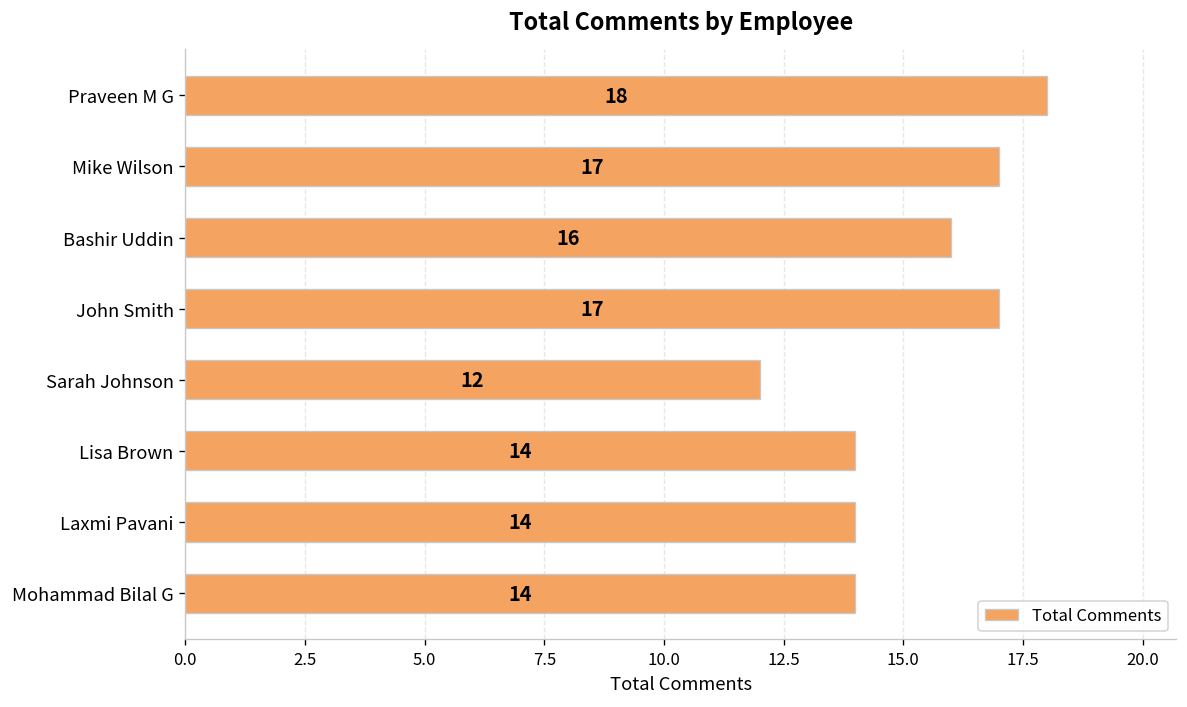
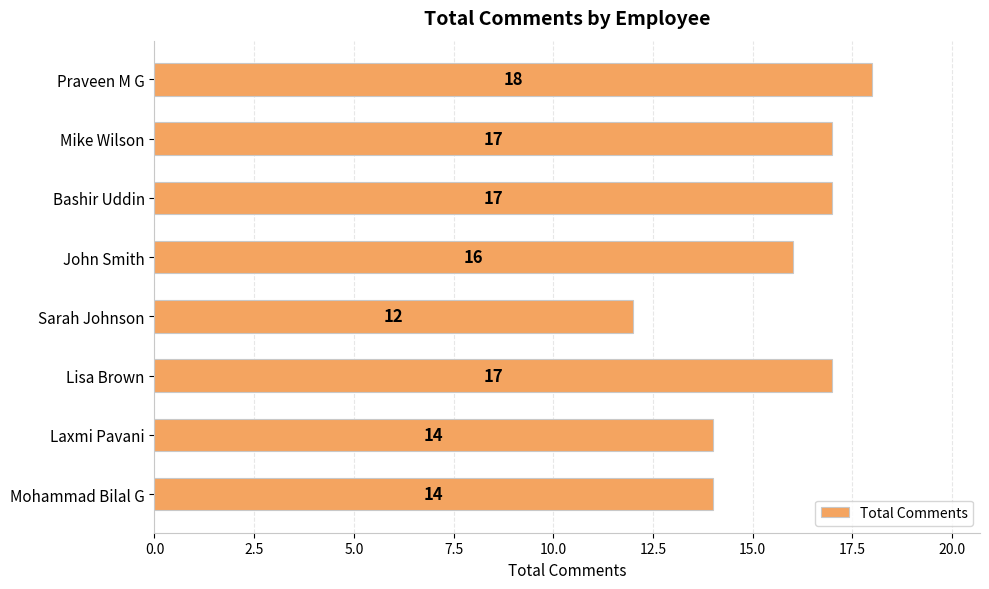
Bashir Uddin: 16 -> 17
John Smith: 17 -> 16
Lisa Brown: 14 -> 17
